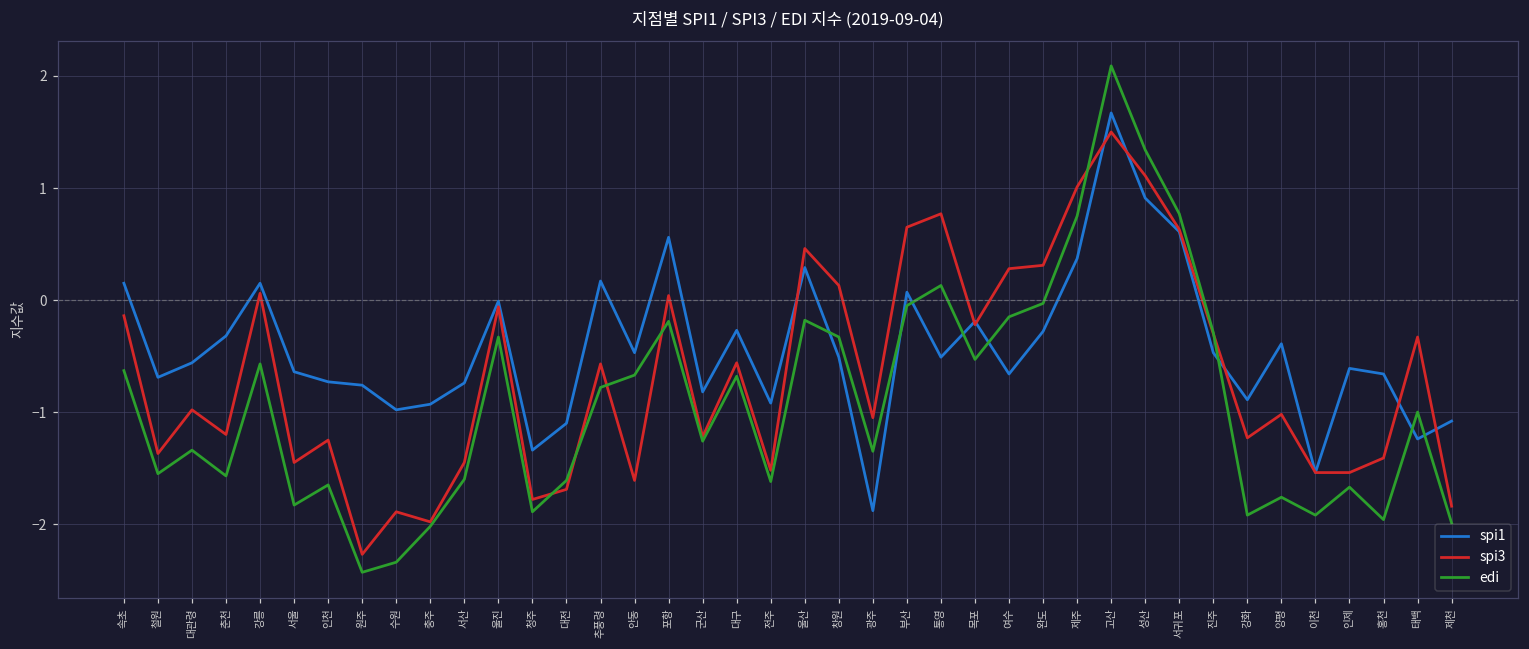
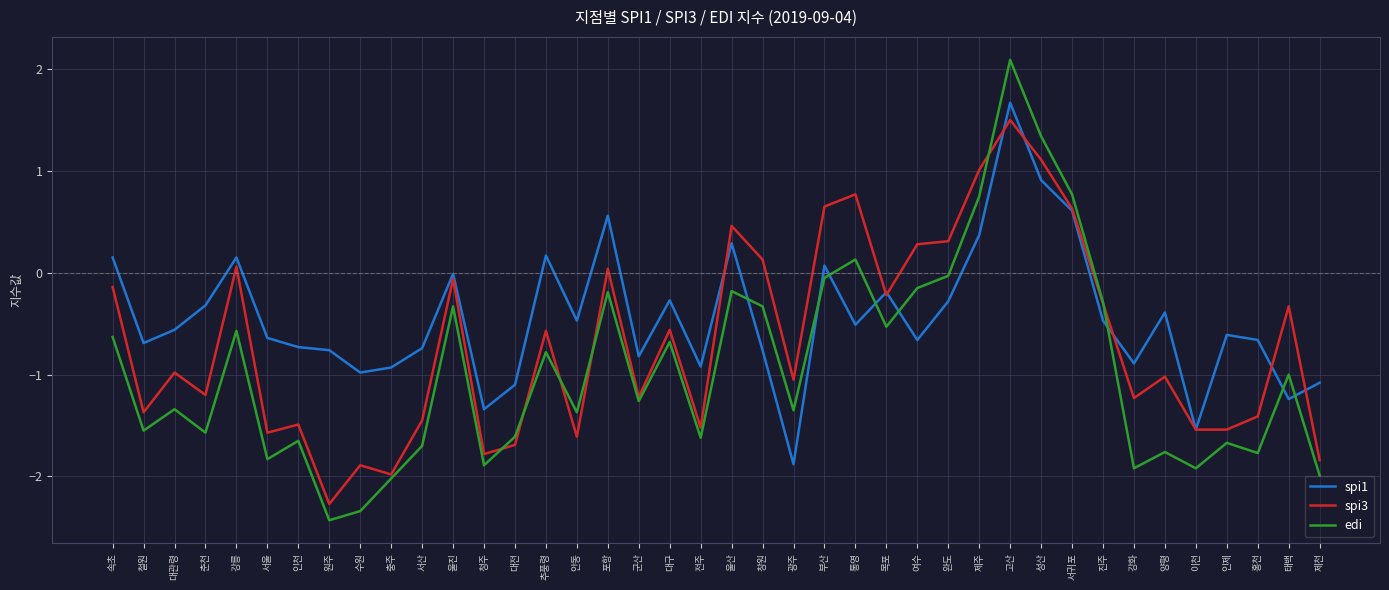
spi3, 서울: -1.45 -> -1.57
spi3, 인천: -1.25 -> -1.49
edi, 서산: -1.6 -> -1.7
edi, 안동: -0.67 -> -1.37
spi1, 창원: -0.51 -> -0.76
edi, 홍천: -1.96 -> -1.77
